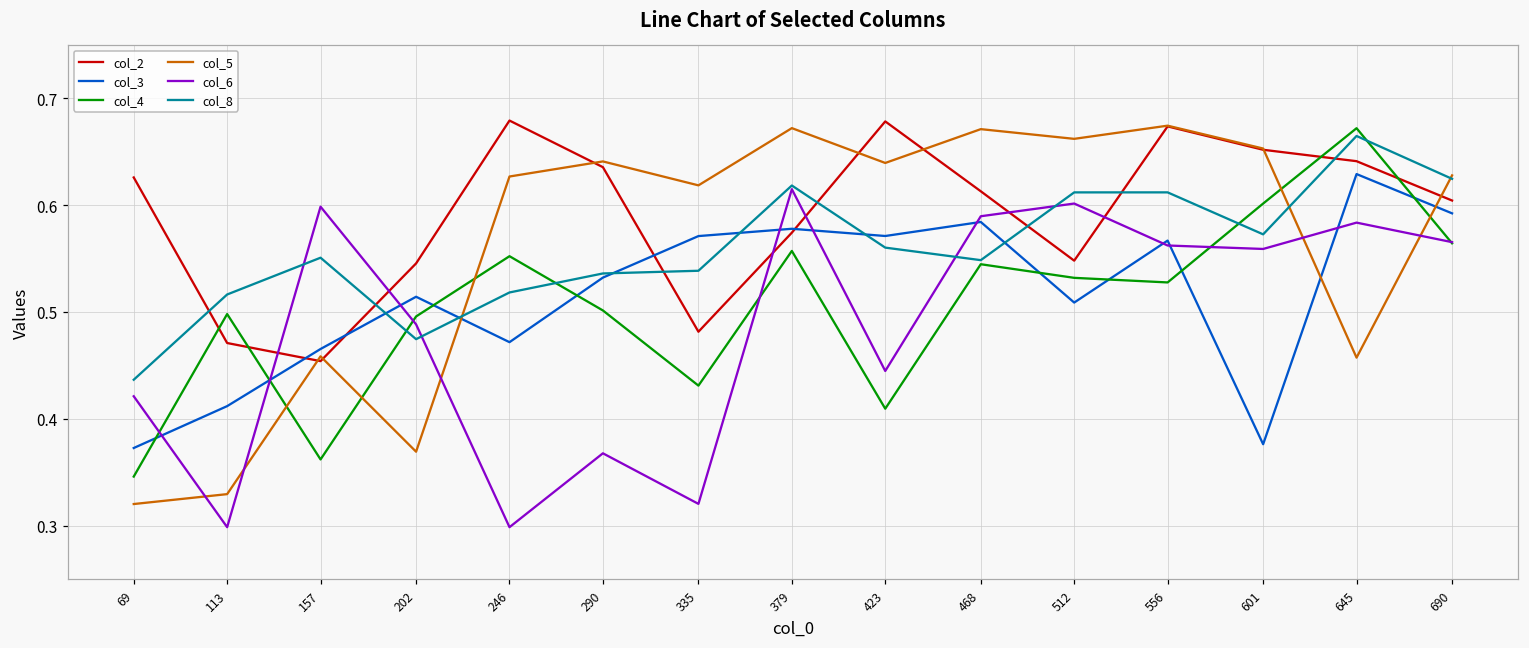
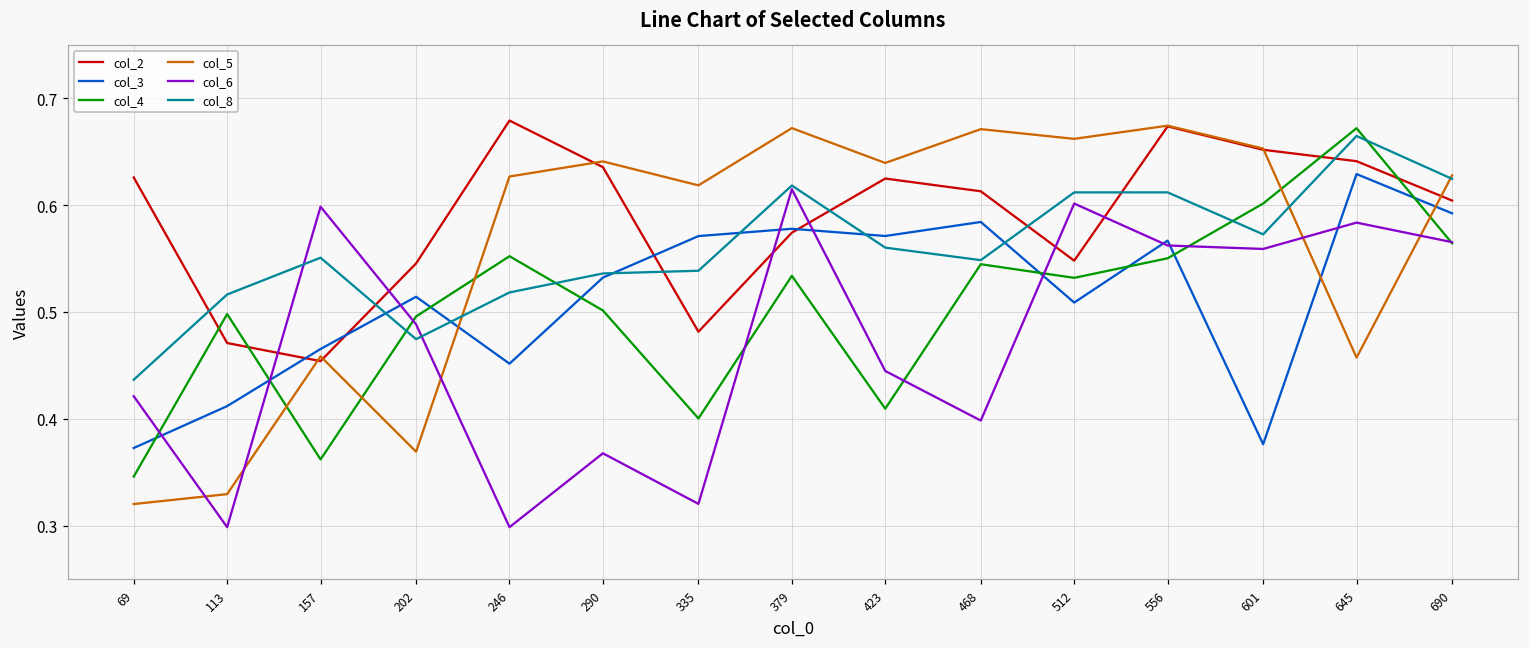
col_3, 246: 0.47 -> 0.45
col_4, 335: 0.43 -> 0.40
col_4, 379: 0.56 -> 0.53
col_2, 423: 0.68 -> 0.62
col_6, 468: 0.59 -> 0.40
col_4, 556: 0.53 -> 0.55
